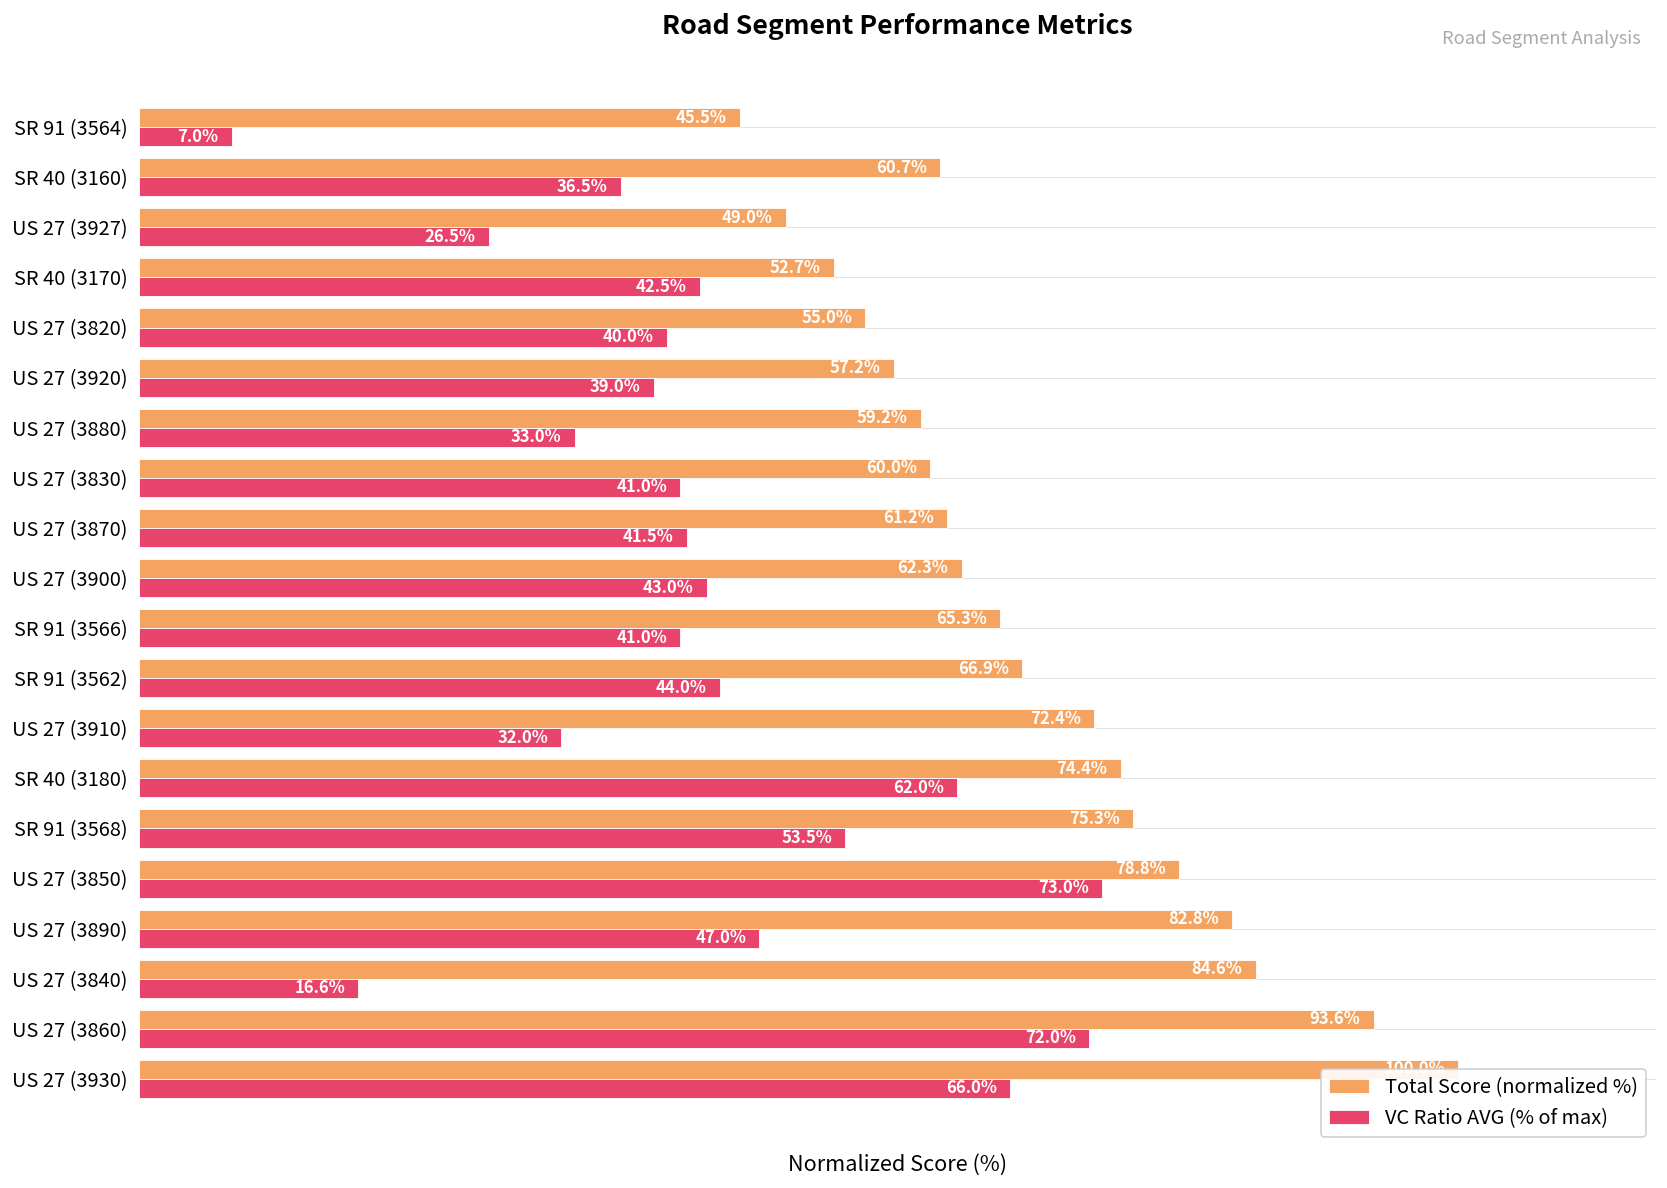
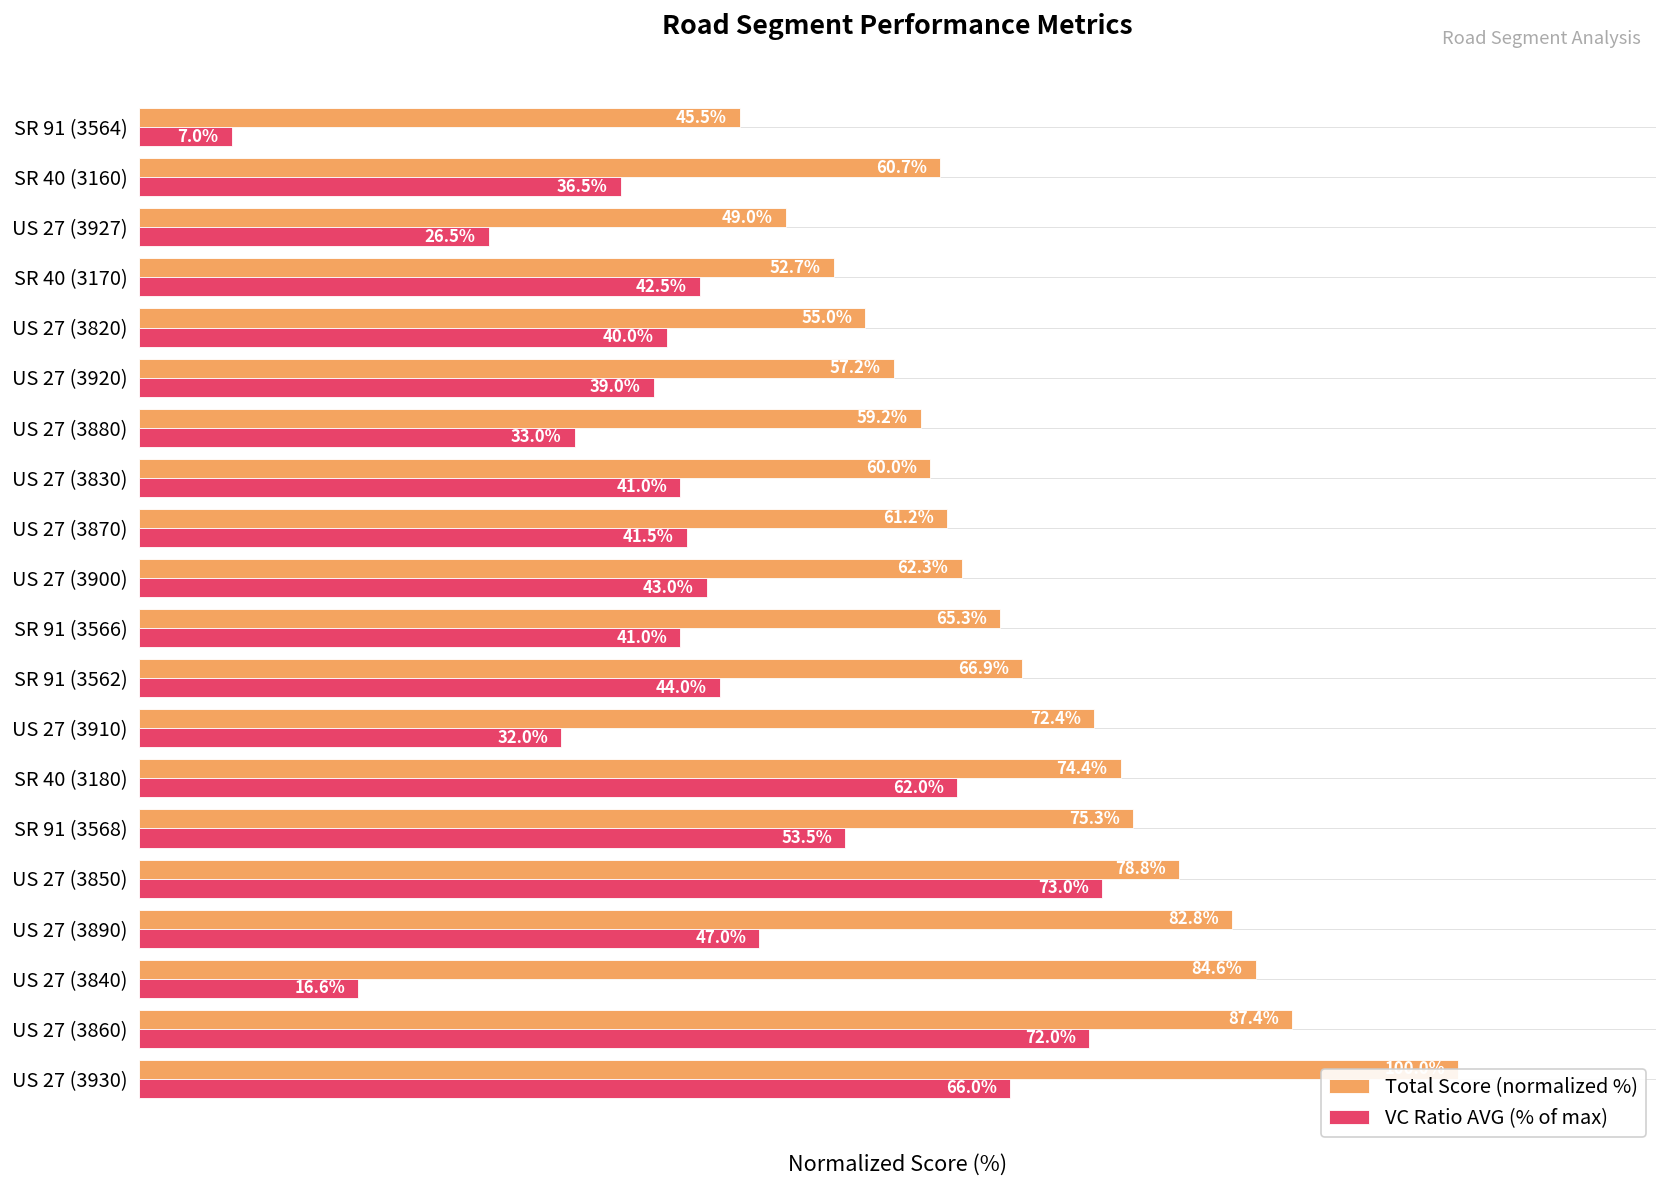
Total Score (normalized %), US 27 (3860): 93.6% -> 87.4%
